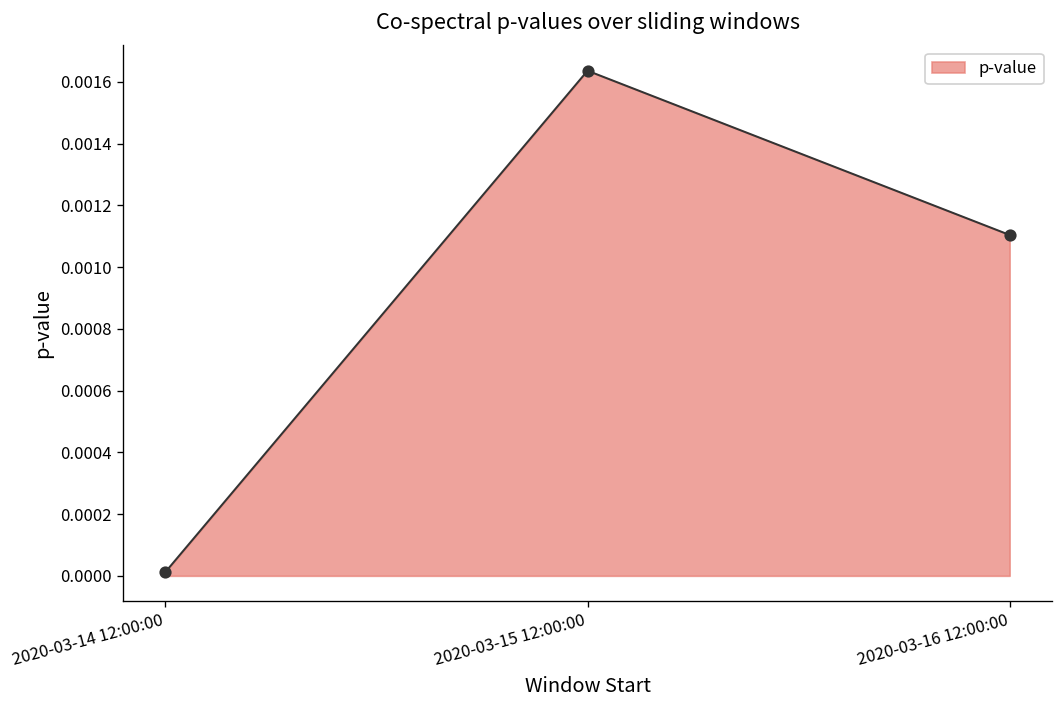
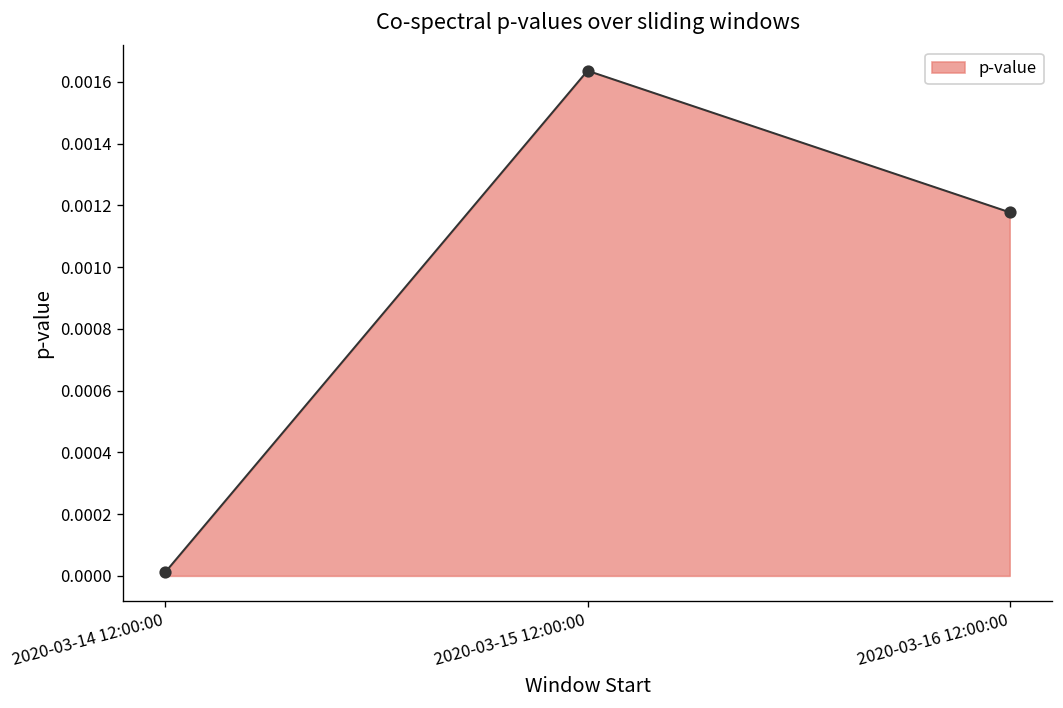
2020-03-16 12:00:00: 0.00110 -> 0.00118
